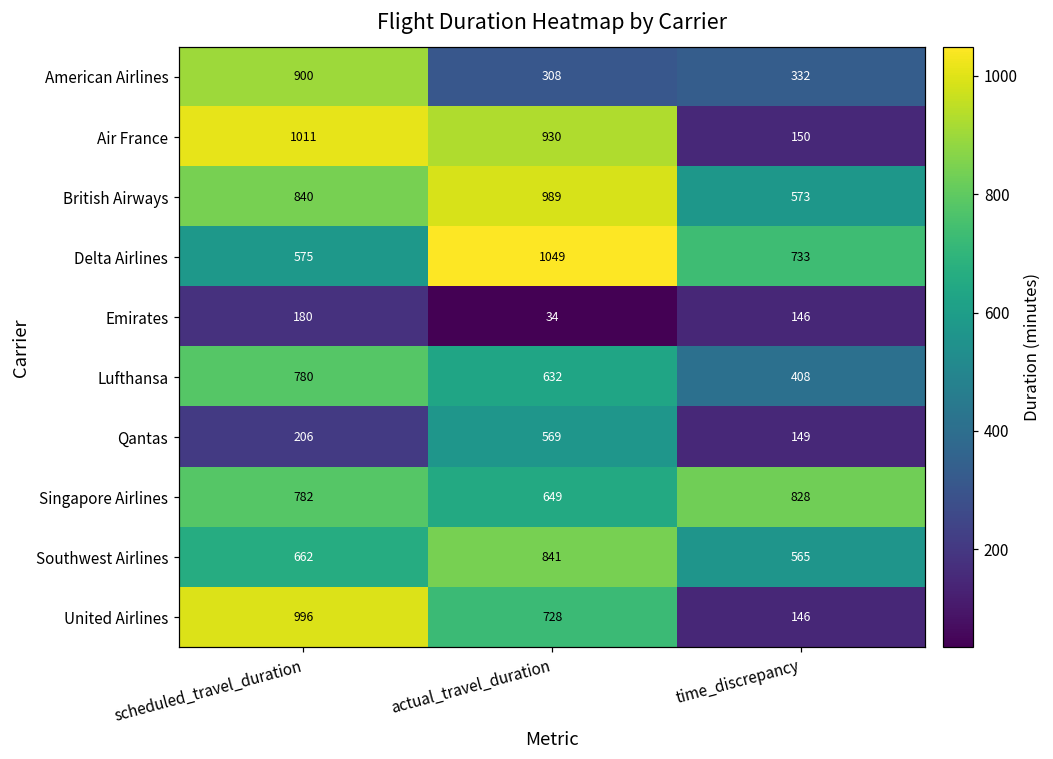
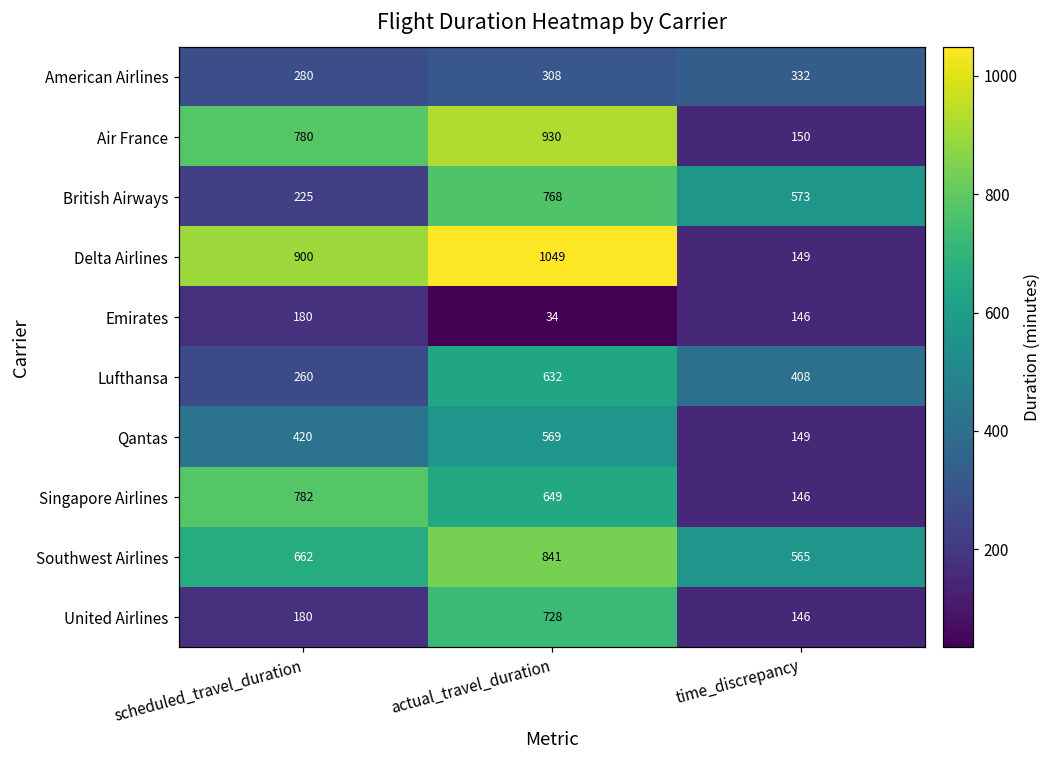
American Airlines, scheduled_travel_duration: 900 -> 280
Air France, scheduled_travel_duration: 1011 -> 780
British Airways, scheduled_travel_duration: 840 -> 225
British Airways, actual_travel_duration: 989 -> 768
Delta Airlines, scheduled_travel_duration: 575 -> 900
Delta Airlines, time_discrepancy: 733 -> 149
Lufthansa, scheduled_travel_duration: 780 -> 260
Qantas, scheduled_travel_duration: 206 -> 420
Singapore Airlines, time_discrepancy: 828 -> 146
United Airlines, scheduled_travel_duration: 996 -> 180
